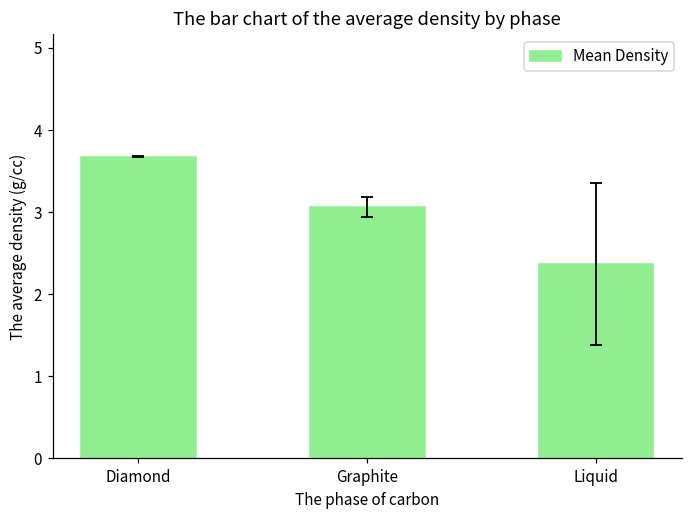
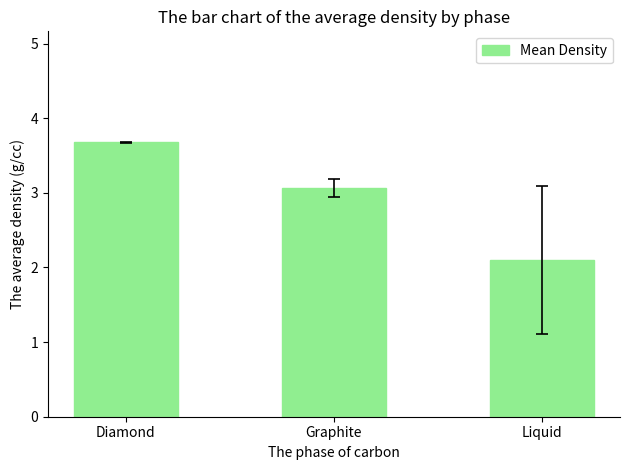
Mean Density, Liquid: 2.4 -> 2.1
